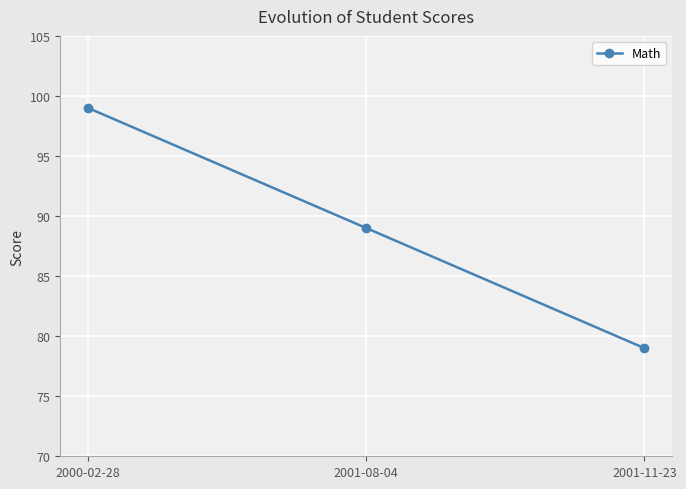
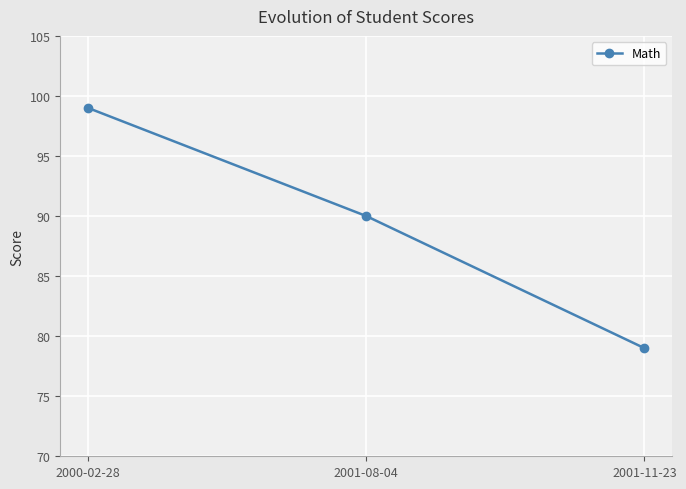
2001-08-04: 89 -> 90
